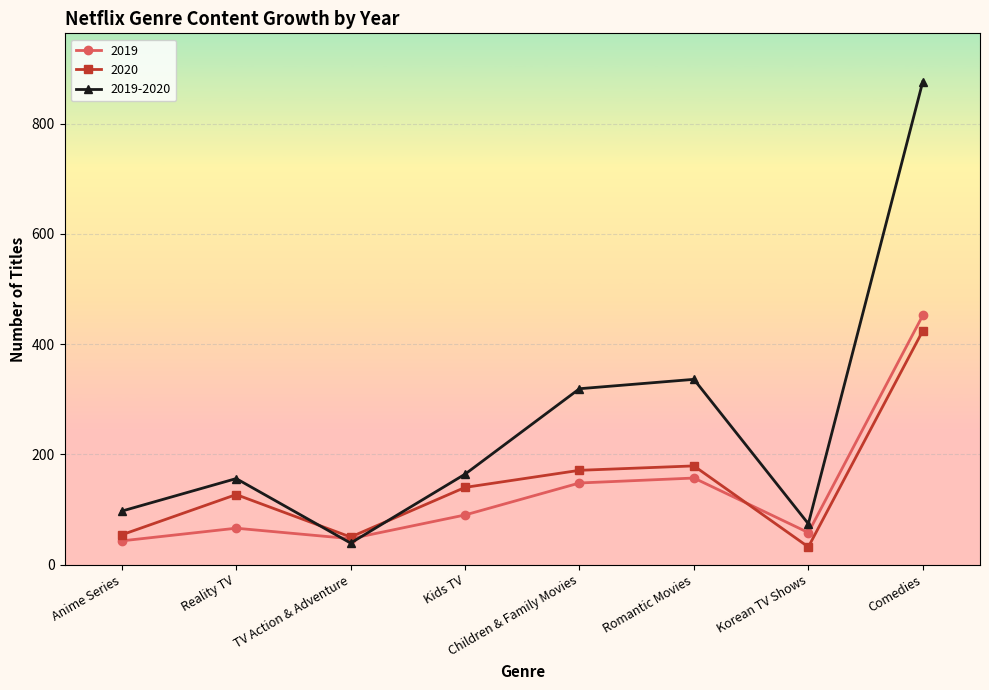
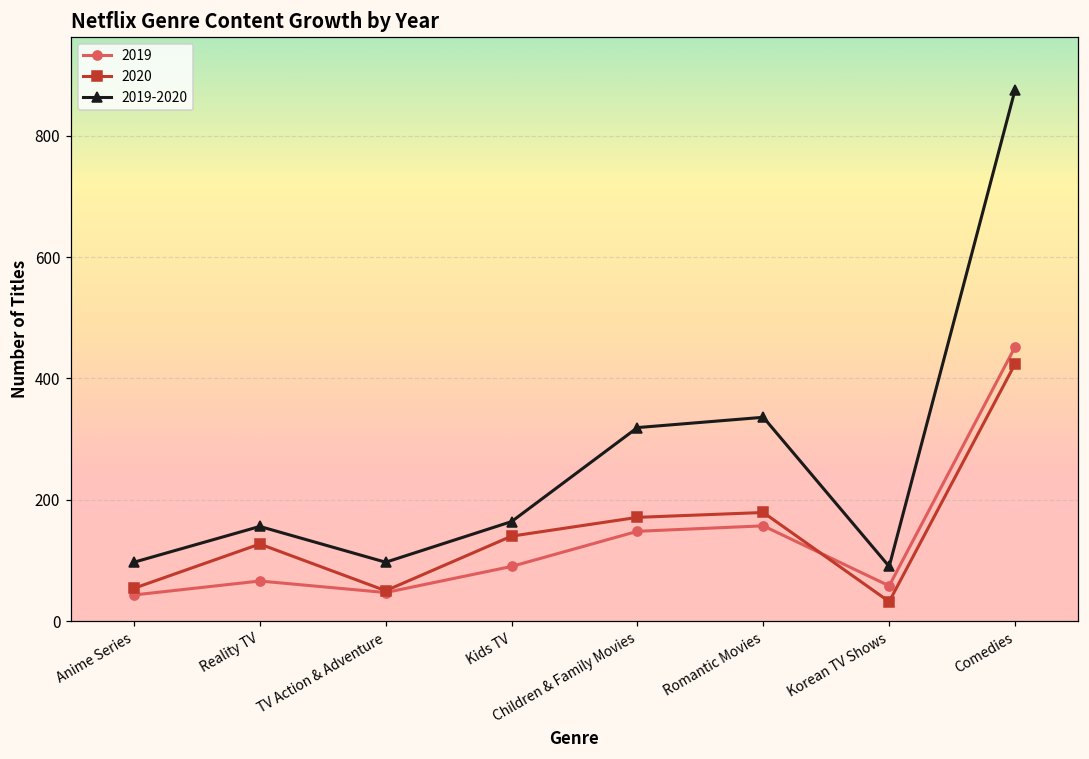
2019-2020, TV Action & Adventure: 40 -> 100
2019-2020, Korean TV Shows: 70 -> 90
